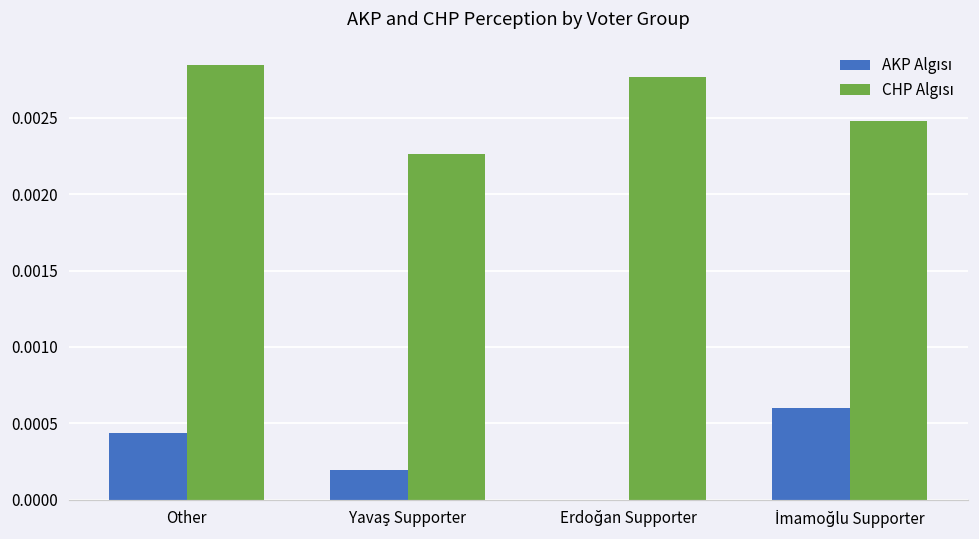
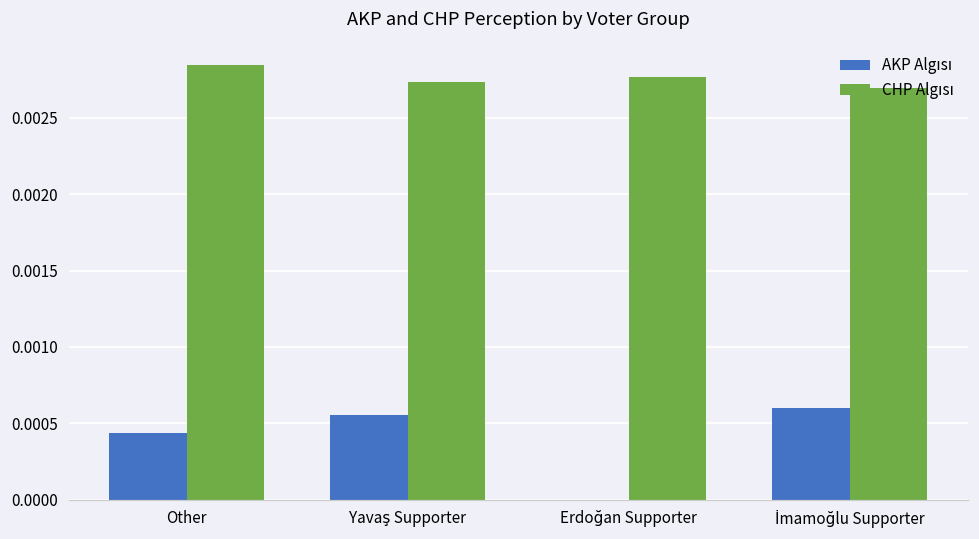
AKP Algısı, Yavaş Supporter: 0.00019 -> 0.00055
CHP Algısı, Yavaş Supporter: 0.00226 -> 0.00273
CHP Algısı, İmamoğlu Supporter: 0.00248 -> 0.00270
